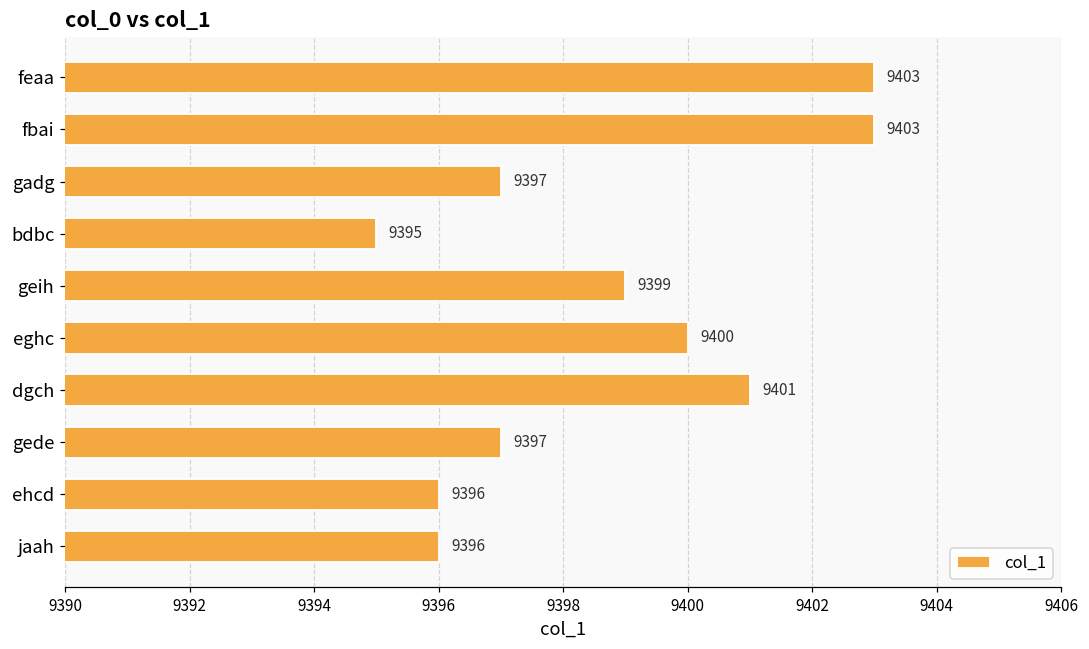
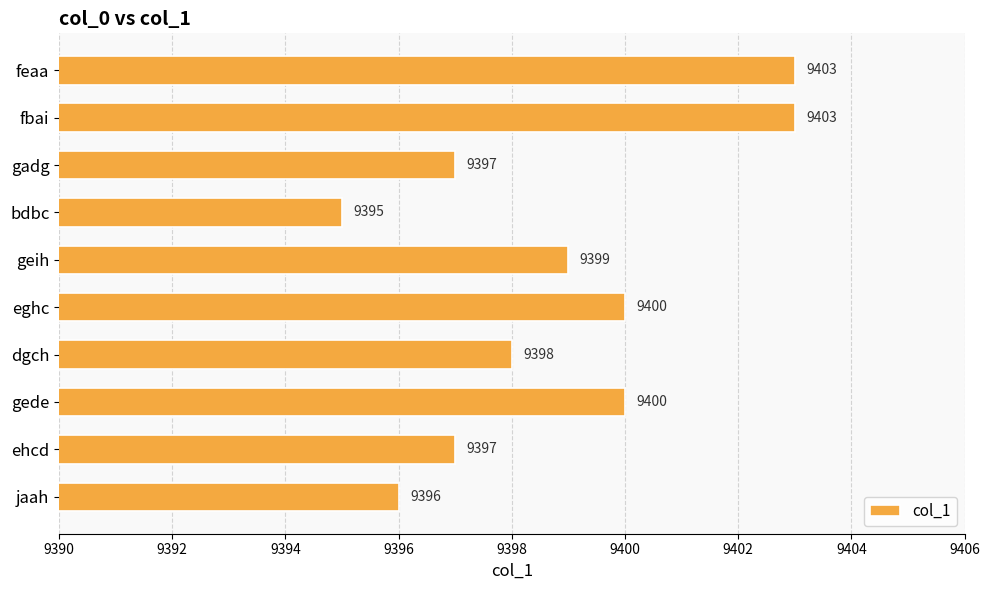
dgch: 9401 -> 9398
gede: 9397 -> 9400
ehcd: 9396 -> 9397
